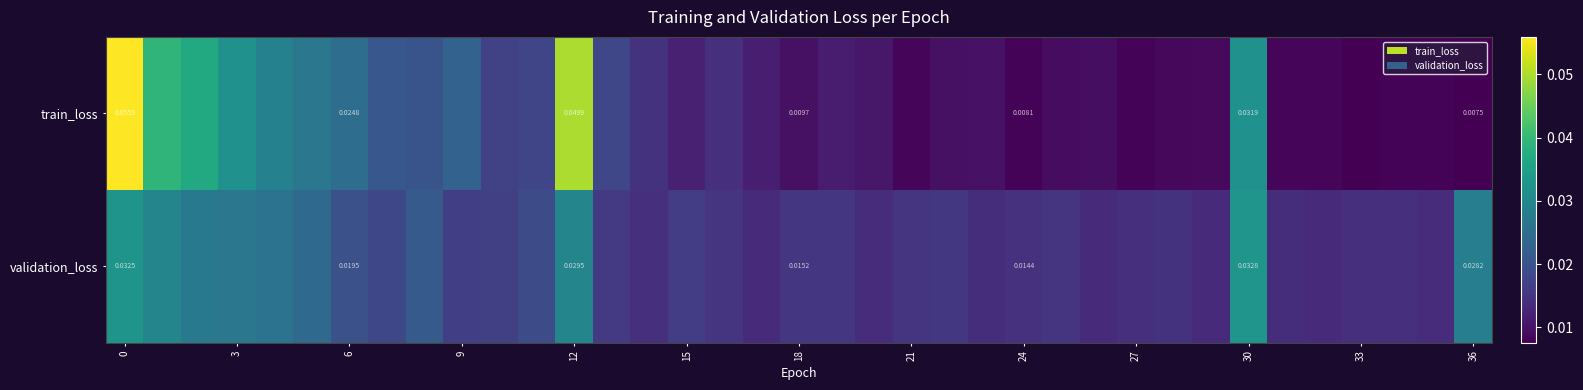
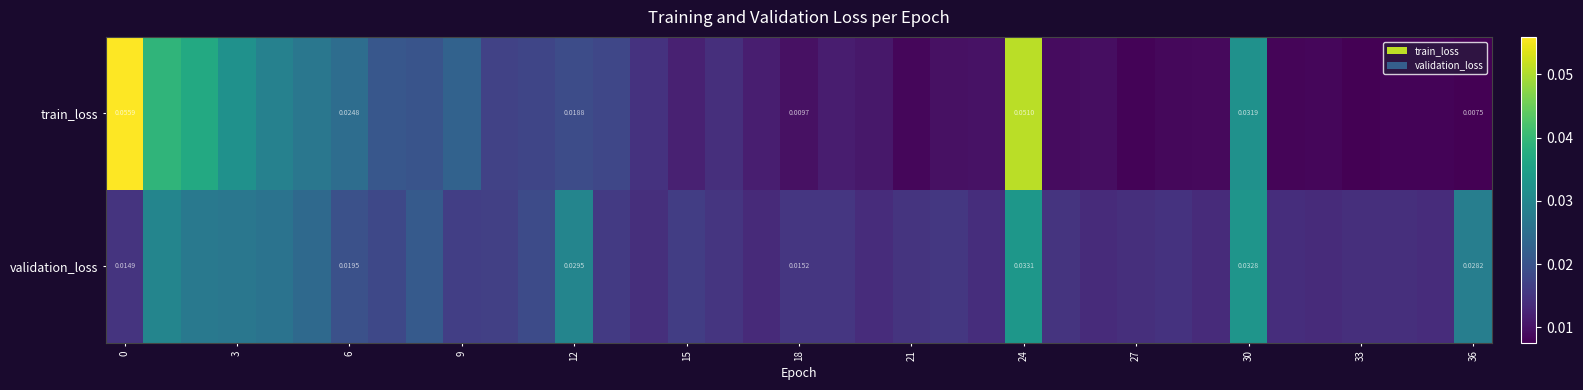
train_loss, 12: 0.0499 -> 0.0188
train_loss, 24: 0.0081 -> 0.0510
validation_loss, 0: 0.0325 -> 0.0149
validation_loss, 24: 0.0144 -> 0.0331
